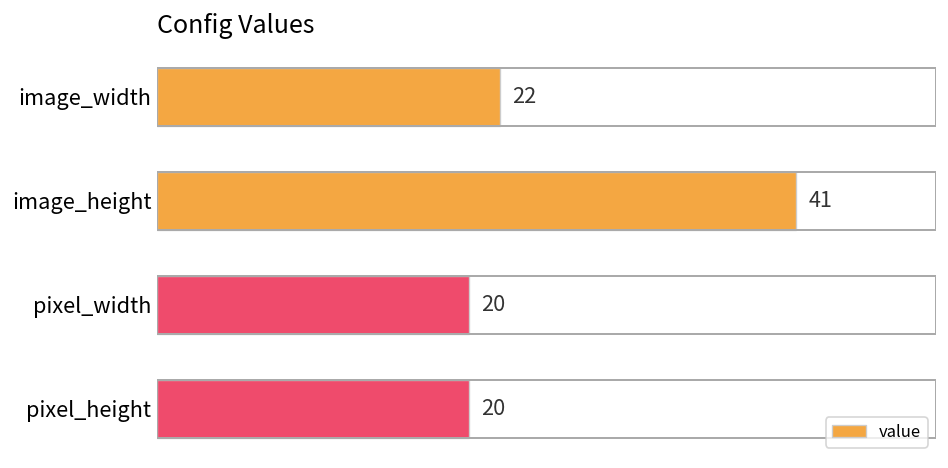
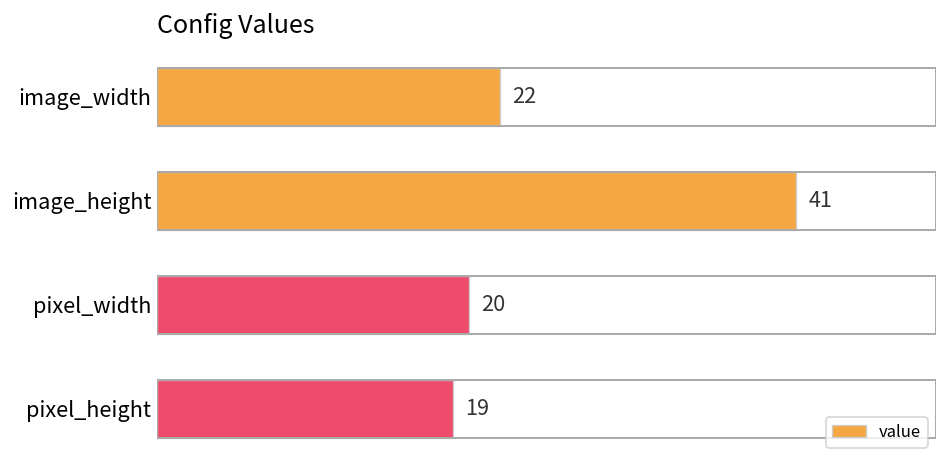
pixel_height: 20 -> 19
